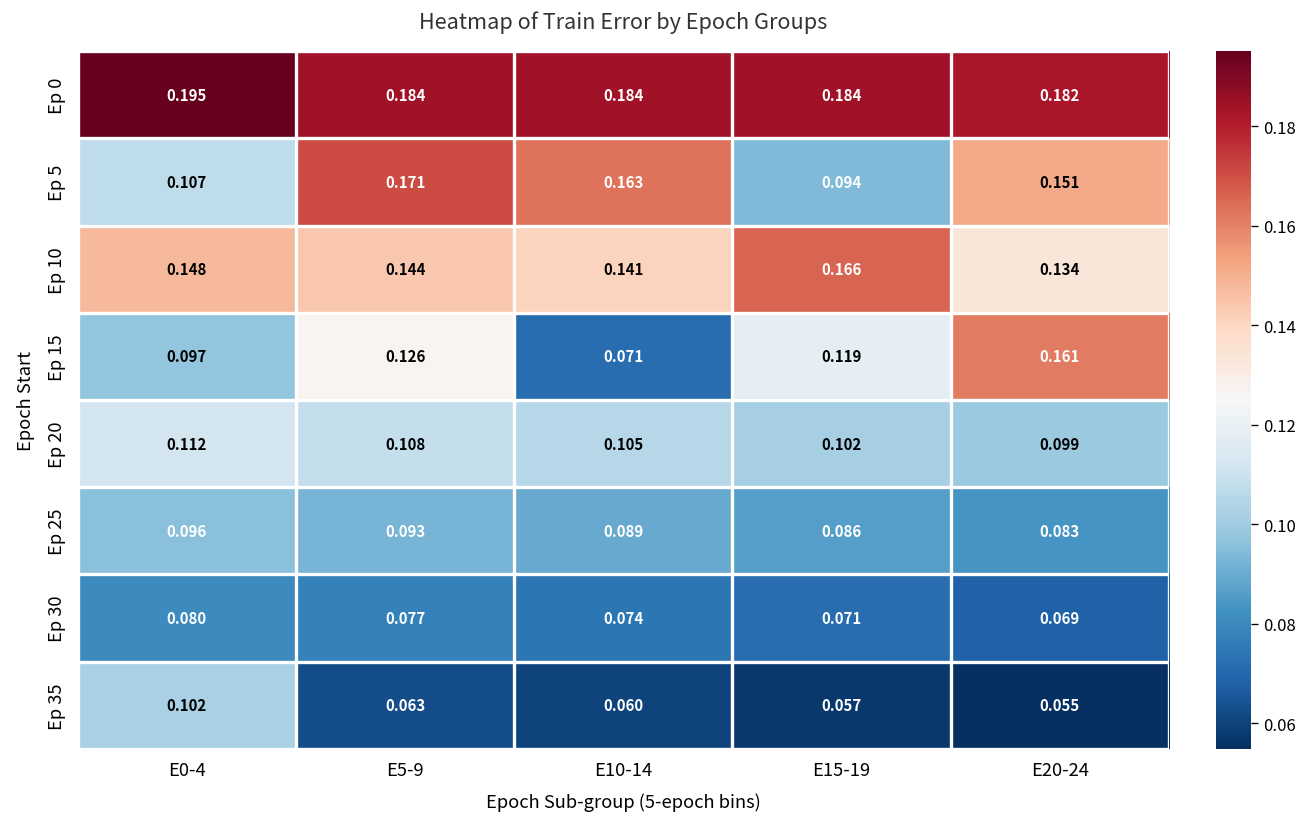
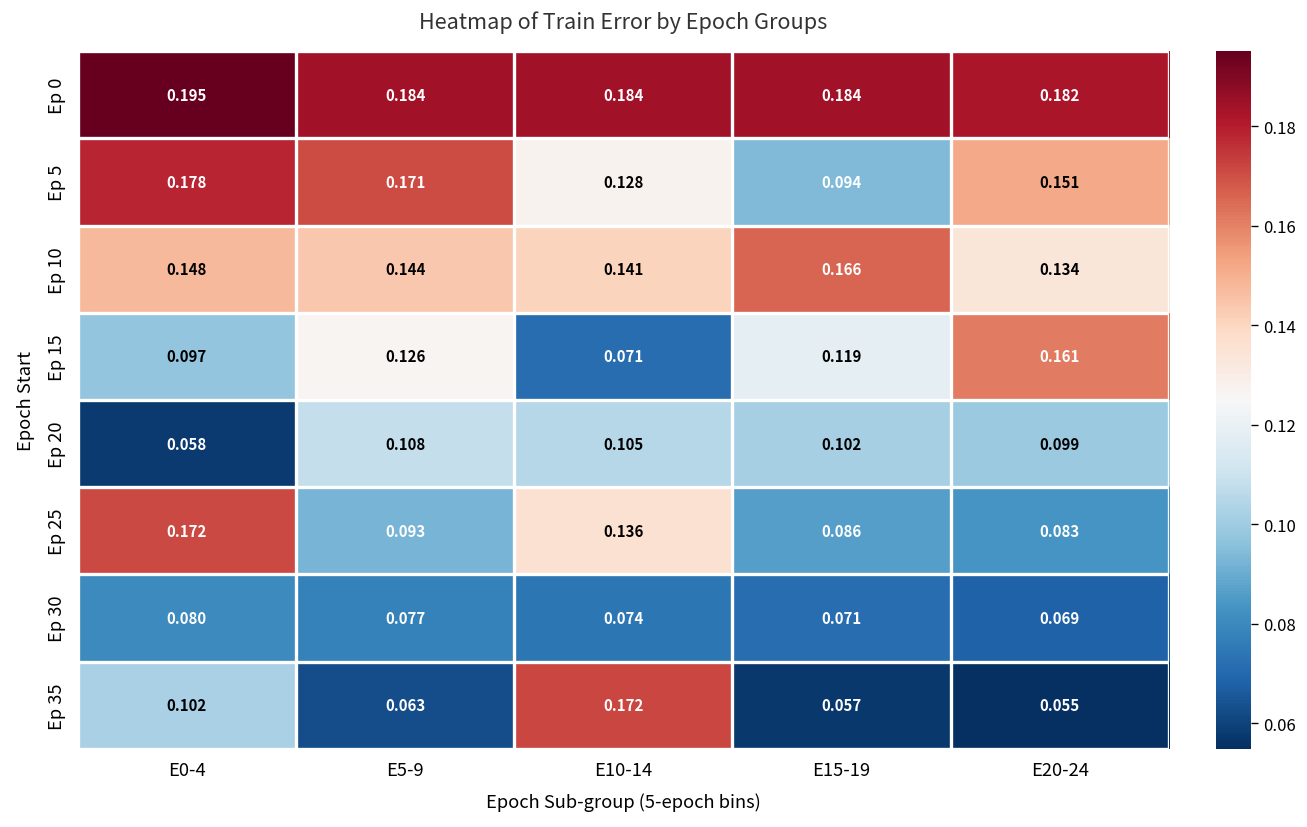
Ep 5, E0-4: 0.107 -> 0.178
Ep 5, E10-14: 0.163 -> 0.128
Ep 20, E0-4: 0.112 -> 0.058
Ep 25, E0-4: 0.096 -> 0.172
Ep 25, E10-14: 0.089 -> 0.136
Ep 35, E10-14: 0.060 -> 0.172
